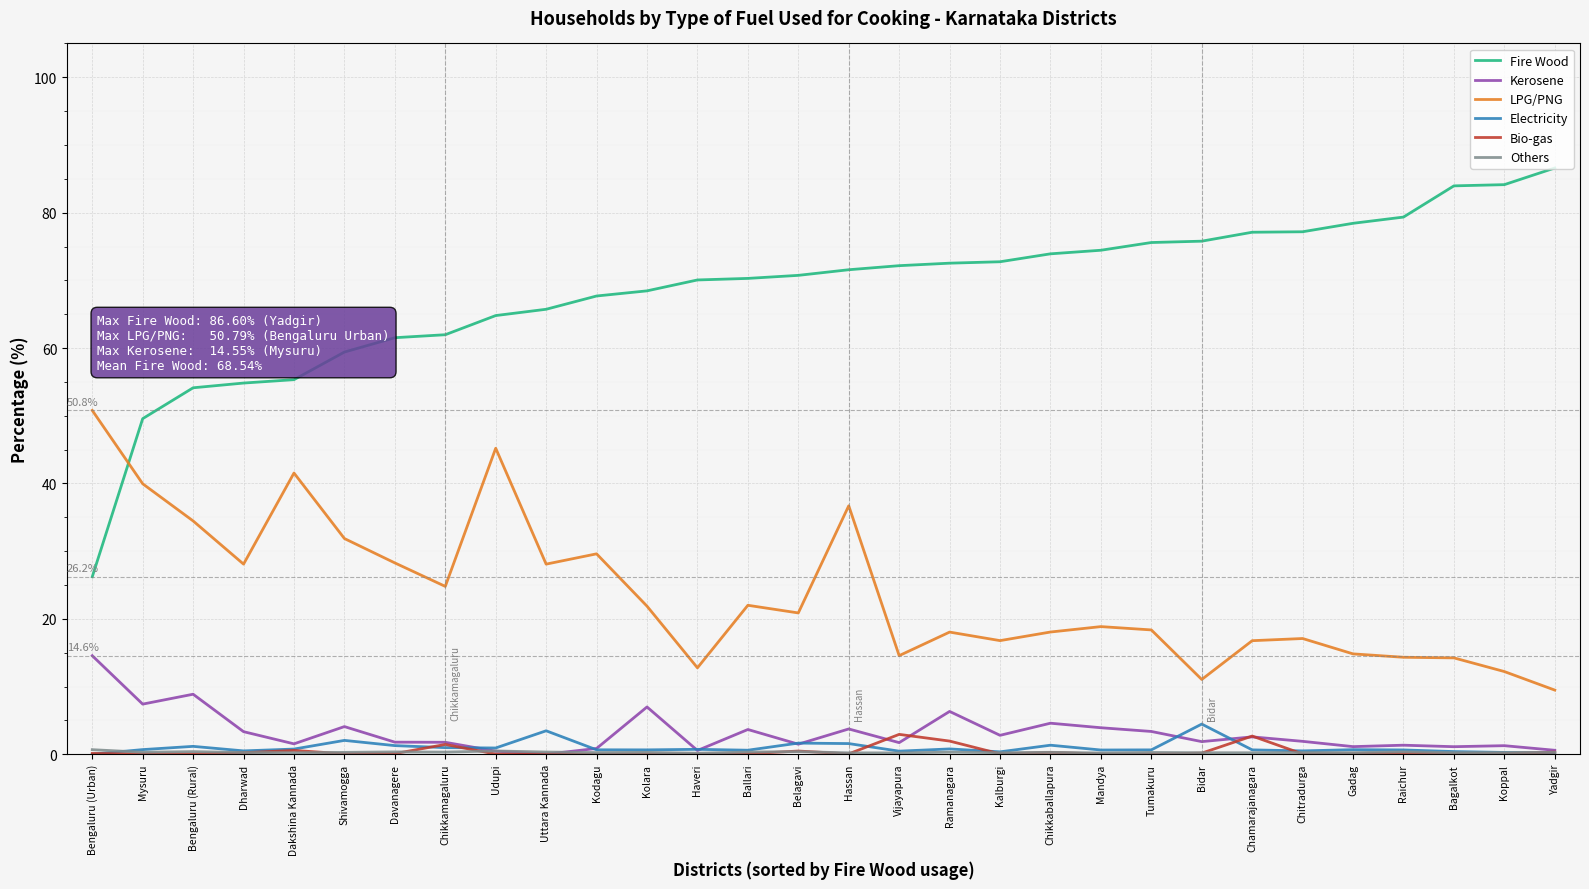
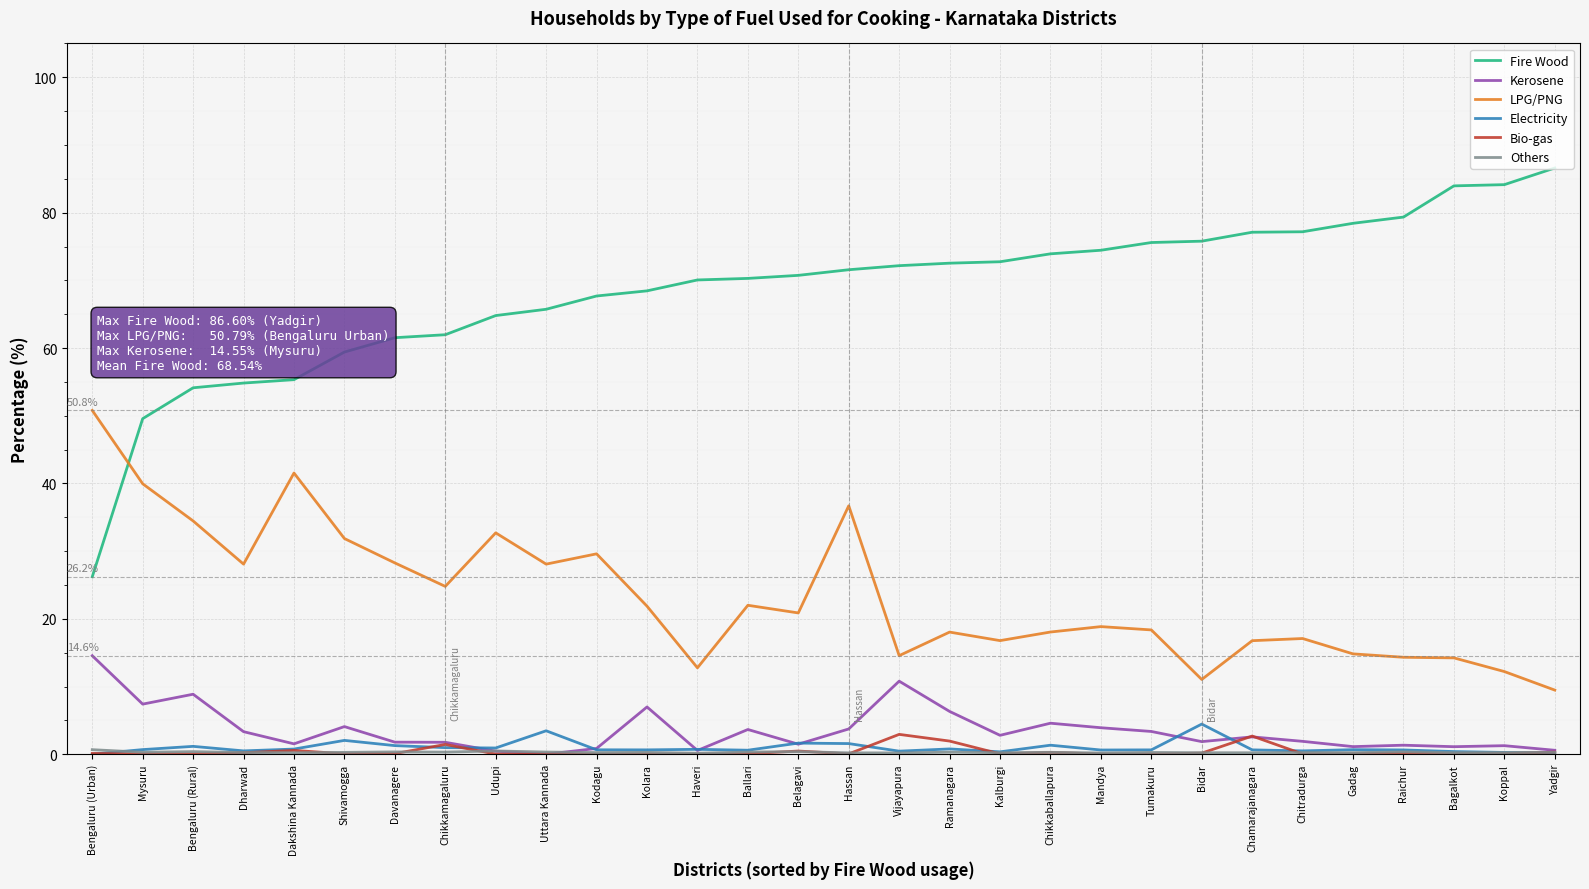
LPG/PNG, Udupi: 45 -> 33
Kerosene, Vijayapura: 2 -> 11
